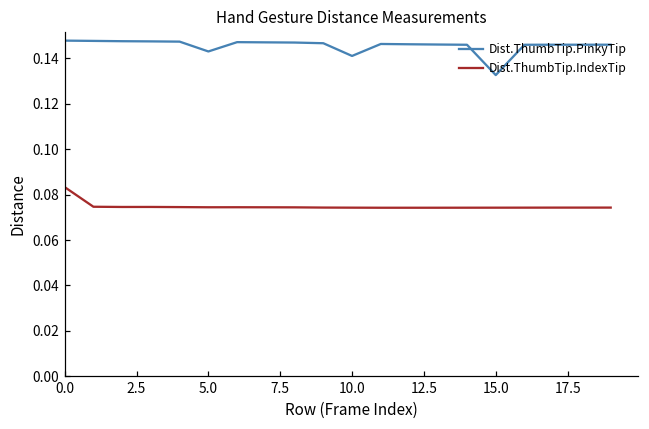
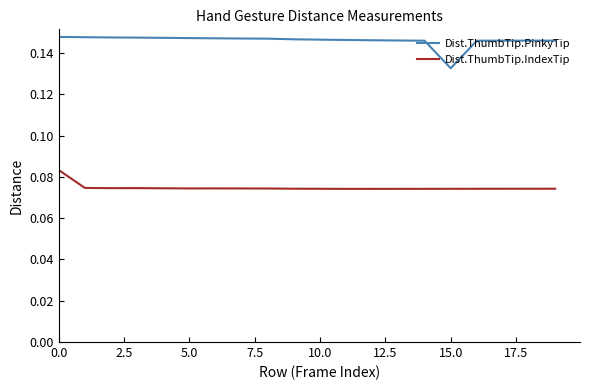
Dist.ThumbTip.PinkyTip, 5.0: 0.143 -> 0.147
Dist.ThumbTip.PinkyTip, 10.0: 0.141 -> 0.147
